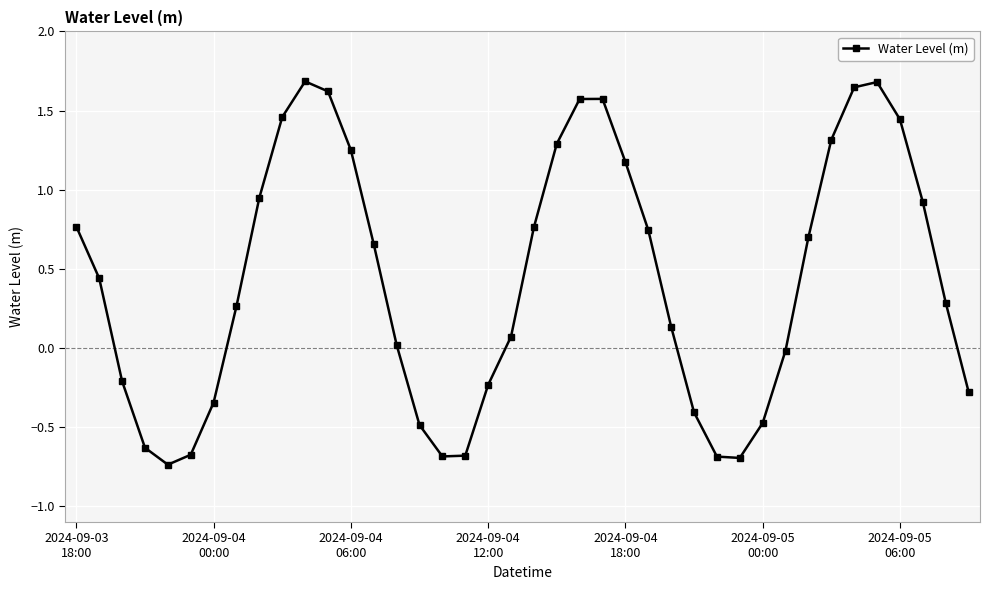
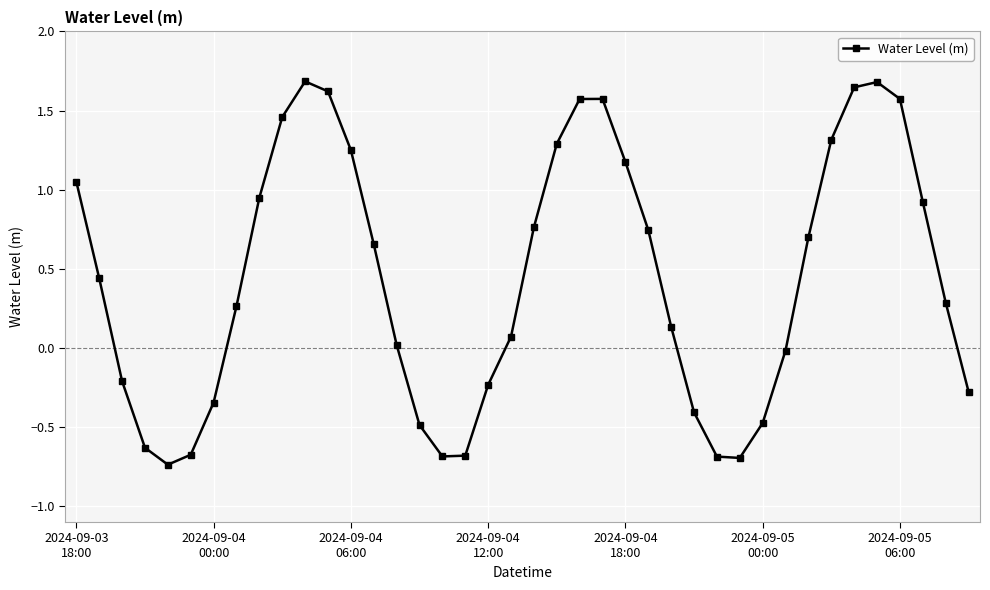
2024-09-03 18:00: 0.77 -> 1.05
2024-09-05 06:00: 1.44 -> 1.57
